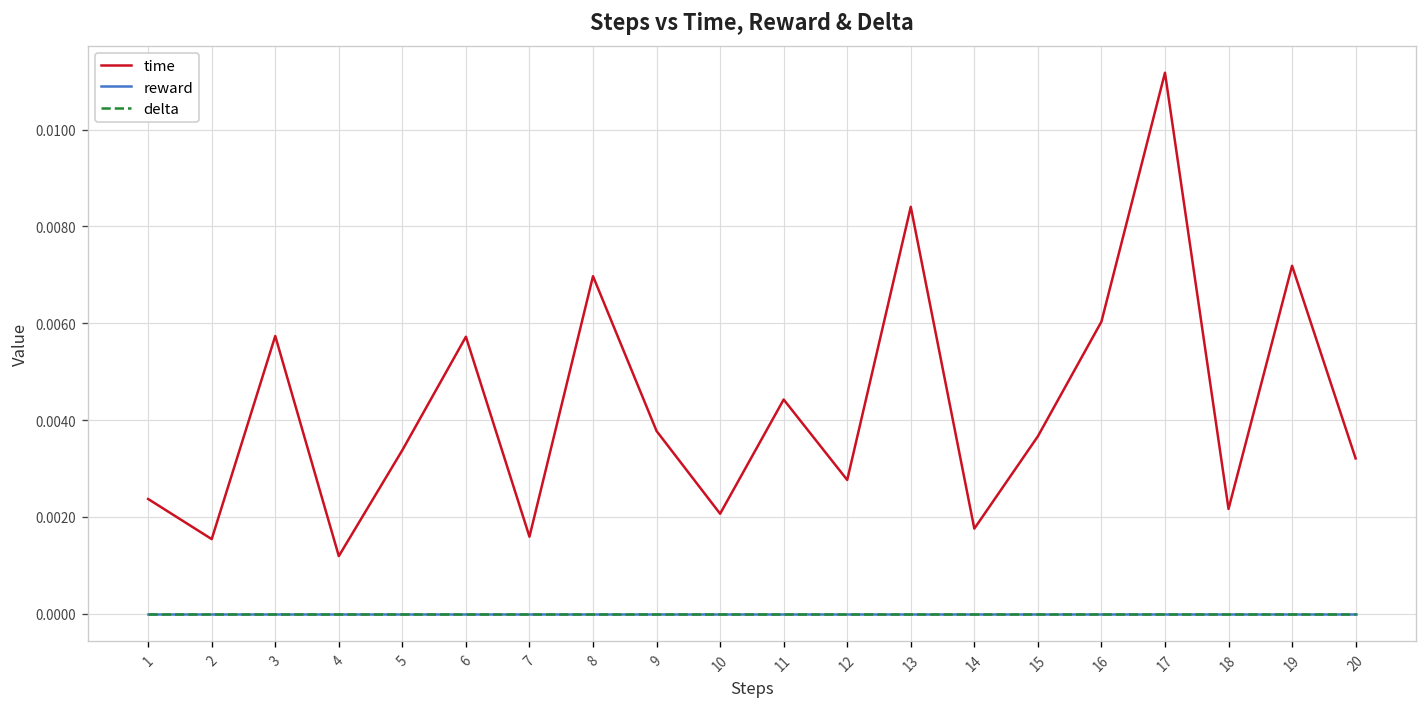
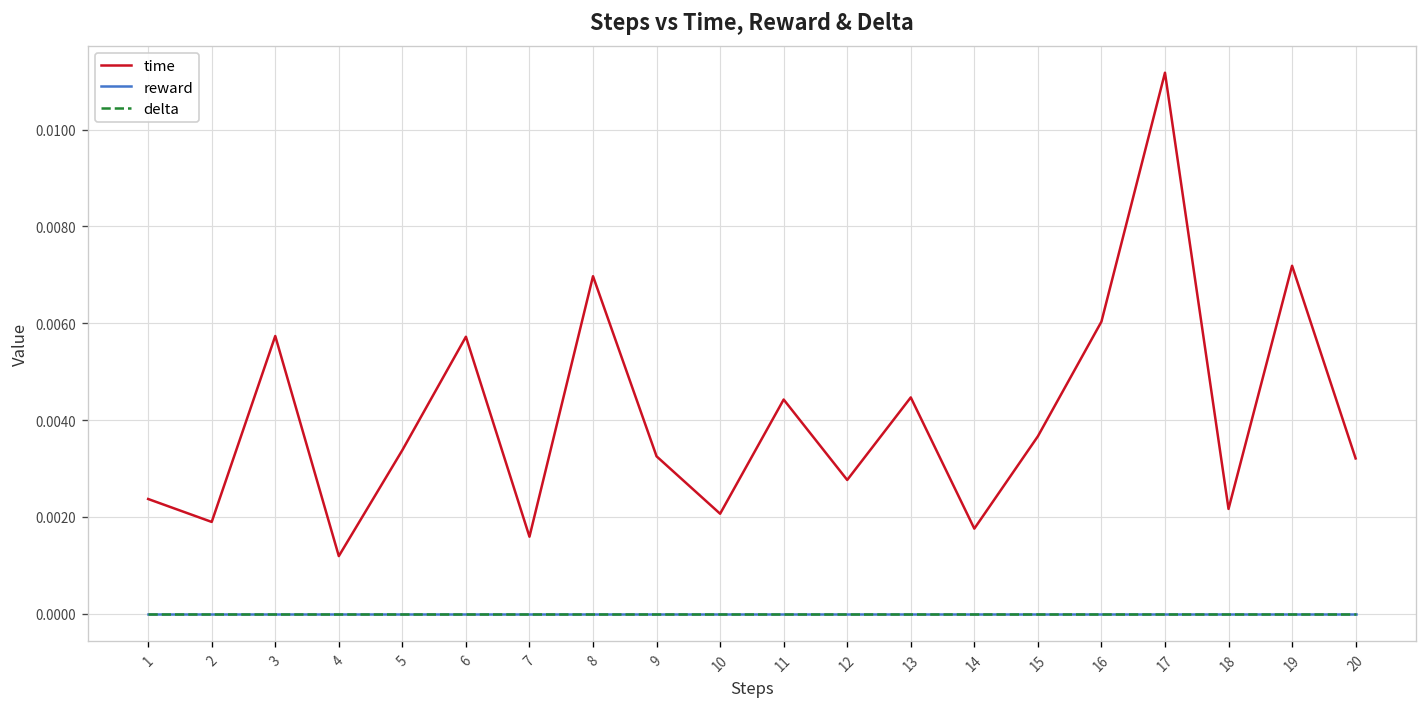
time, 2: 0.0015 -> 0.0019
time, 9: 0.0038 -> 0.0033
time, 13: 0.0084 -> 0.0045
